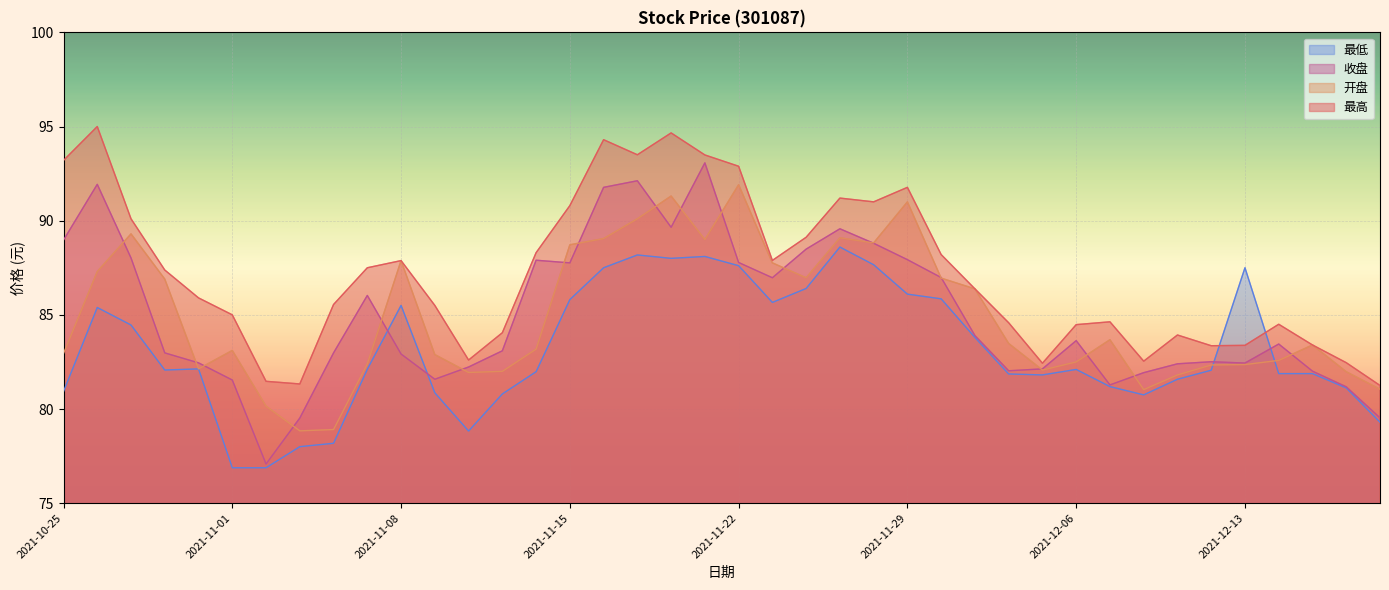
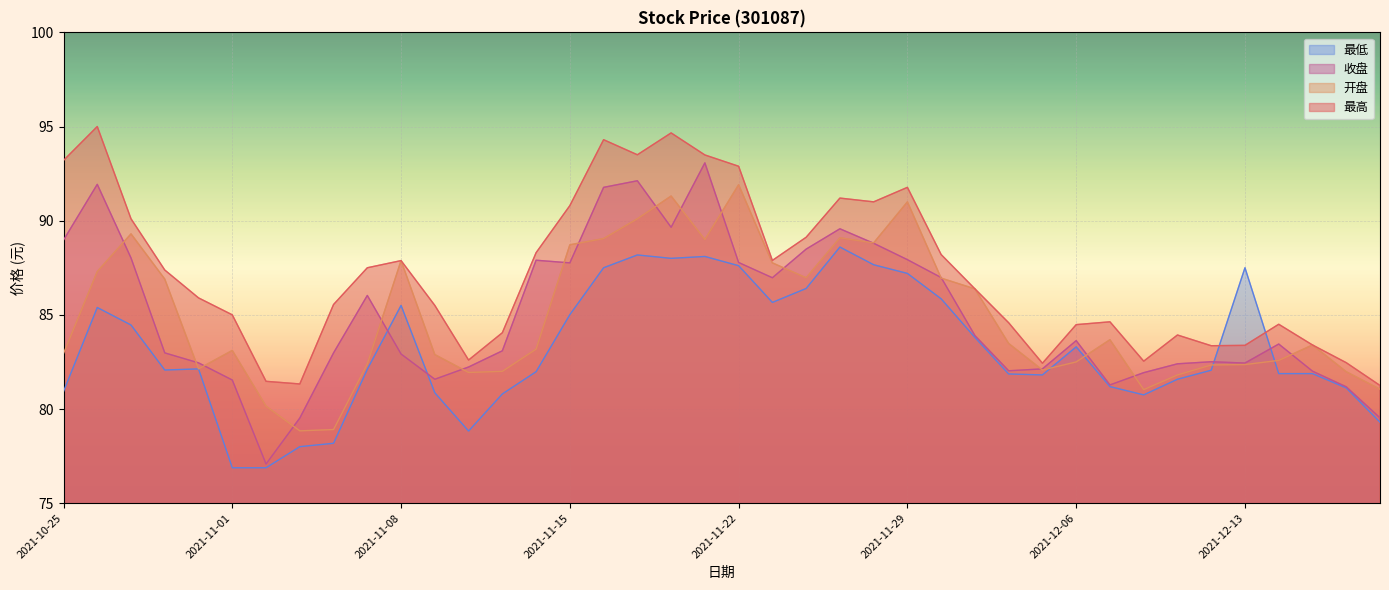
最低, 2021-11-15: 85.8 -> 85.0
最低, 2021-11-29: 86.1 -> 87.2
最低, 2021-12-06: 82.1 -> 83.3
